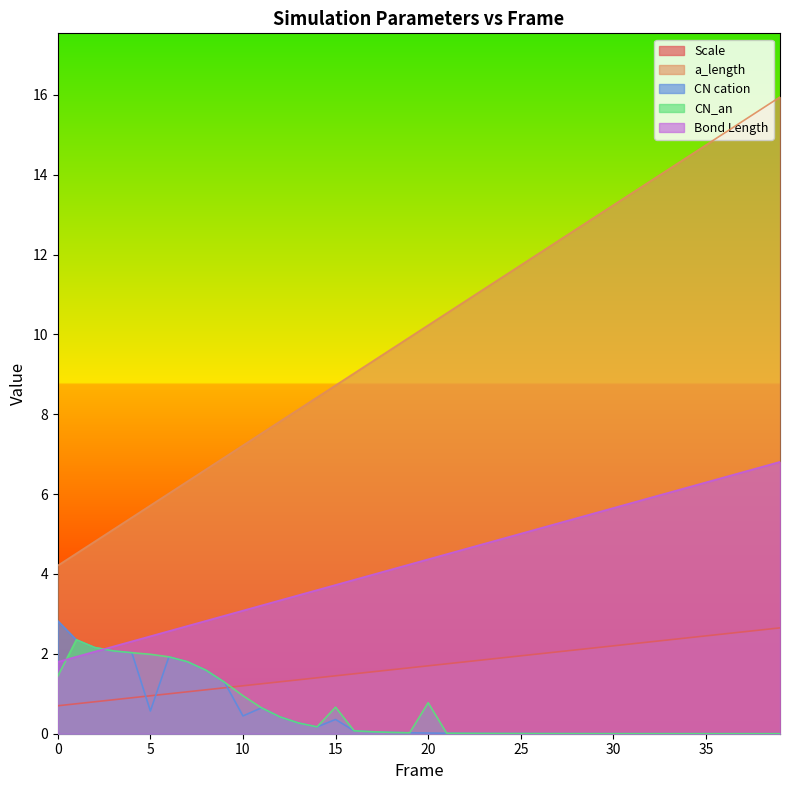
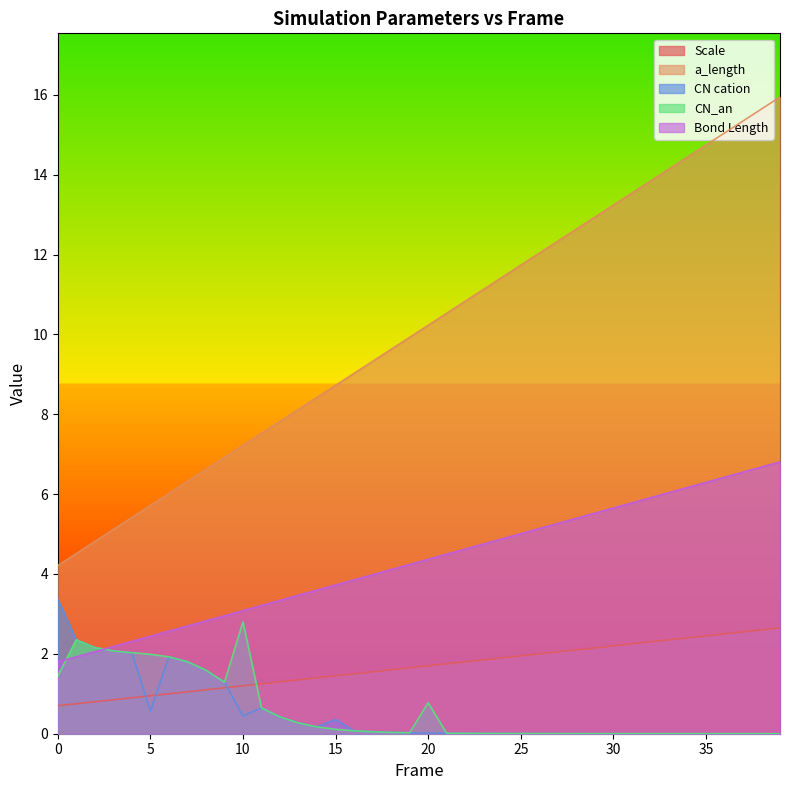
CN cation, 0: 2.8 -> 3.4
CN_an, 10: 1.0 -> 2.8
CN_an, 15: 0.7 -> 0.1
